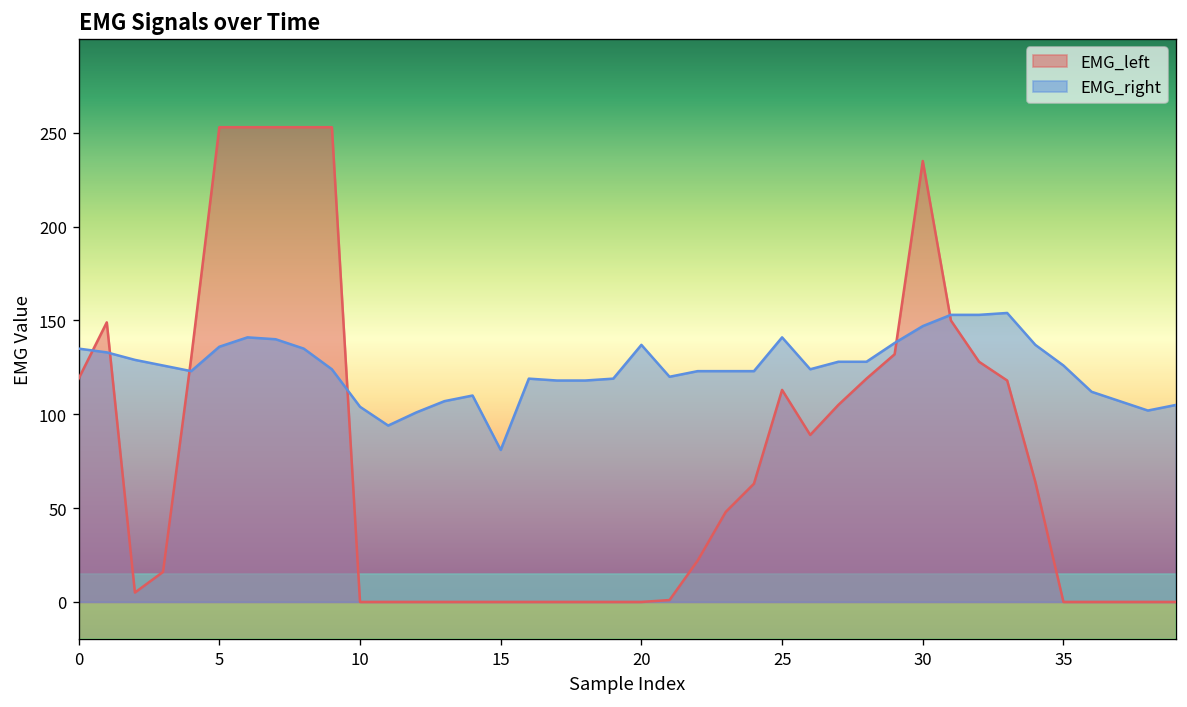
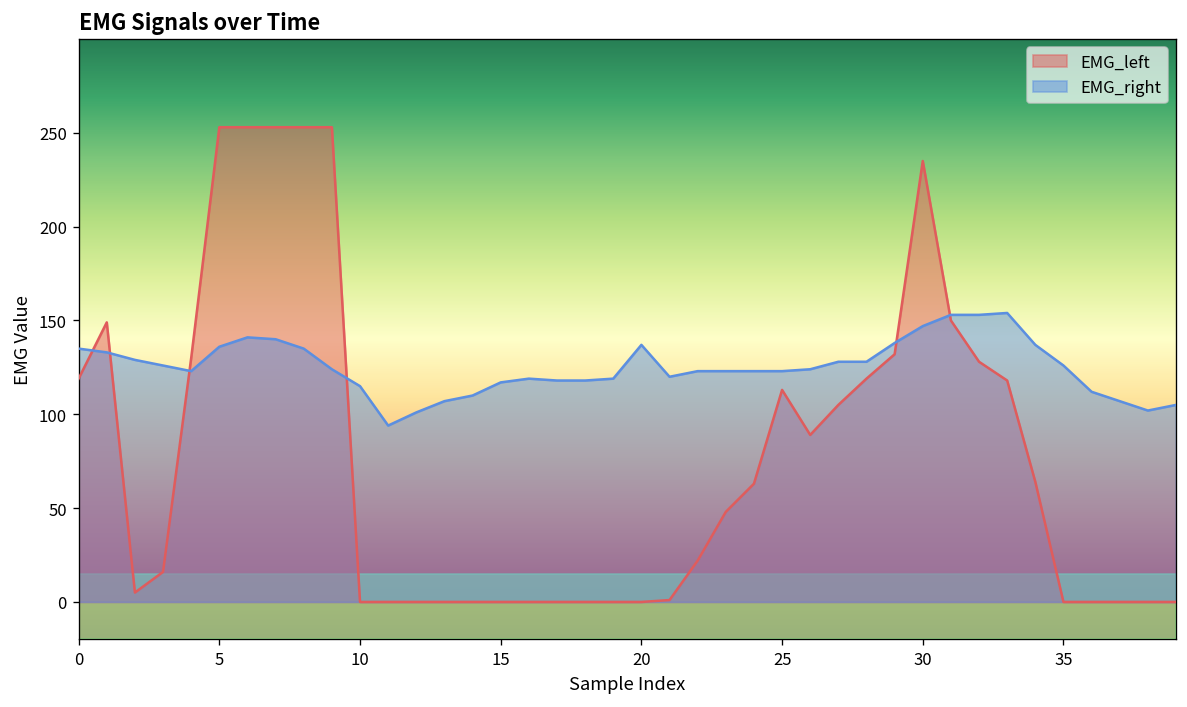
EMG_right, 10: 104 -> 115
EMG_right, 15: 81 -> 117
EMG_right, 25: 141 -> 123
